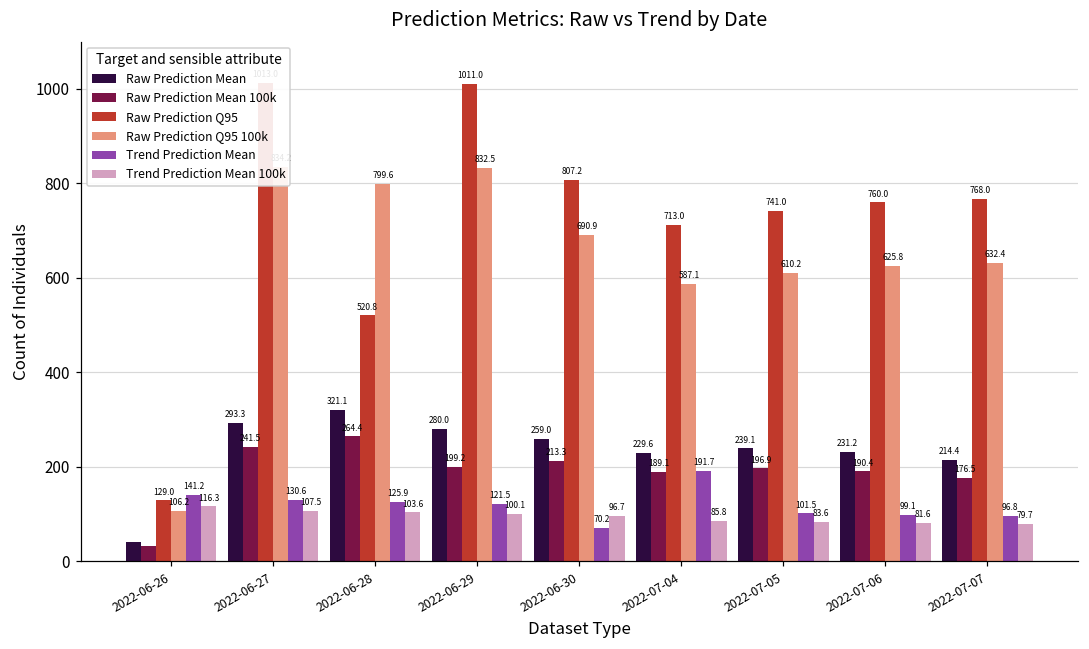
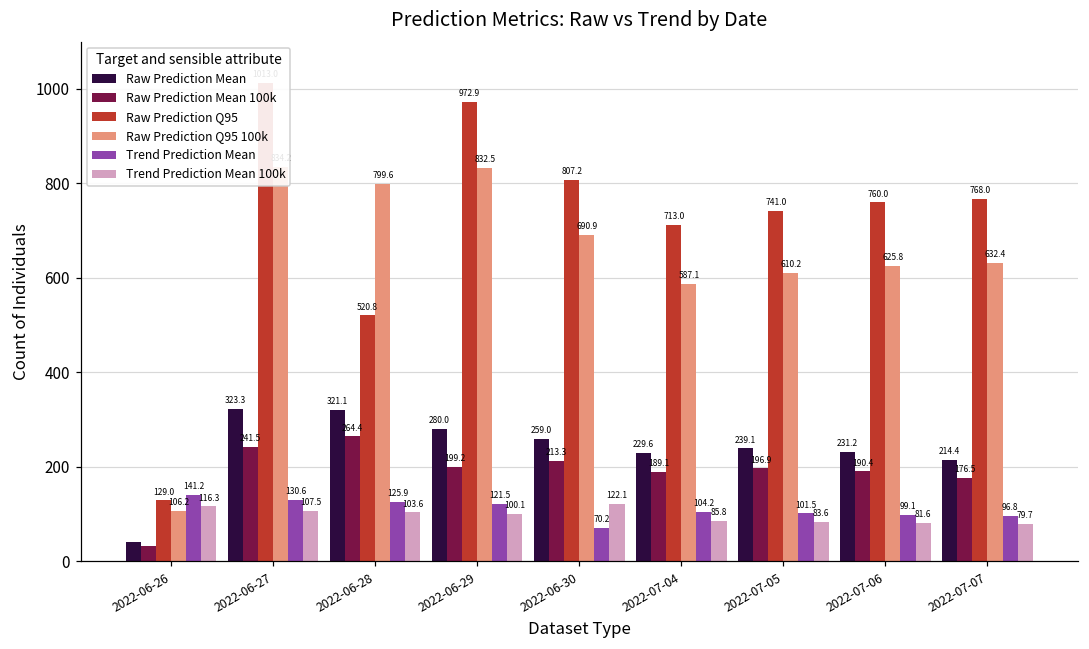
Raw Prediction Mean, 2022-06-27: 293.3 -> 323.3
Raw Prediction Q95, 2022-06-29: 1011.0 -> 972.9
Trend Prediction Mean 100k, 2022-06-30: 96.7 -> 122.1
Trend Prediction Mean, 2022-07-04: 191.7 -> 104.2
